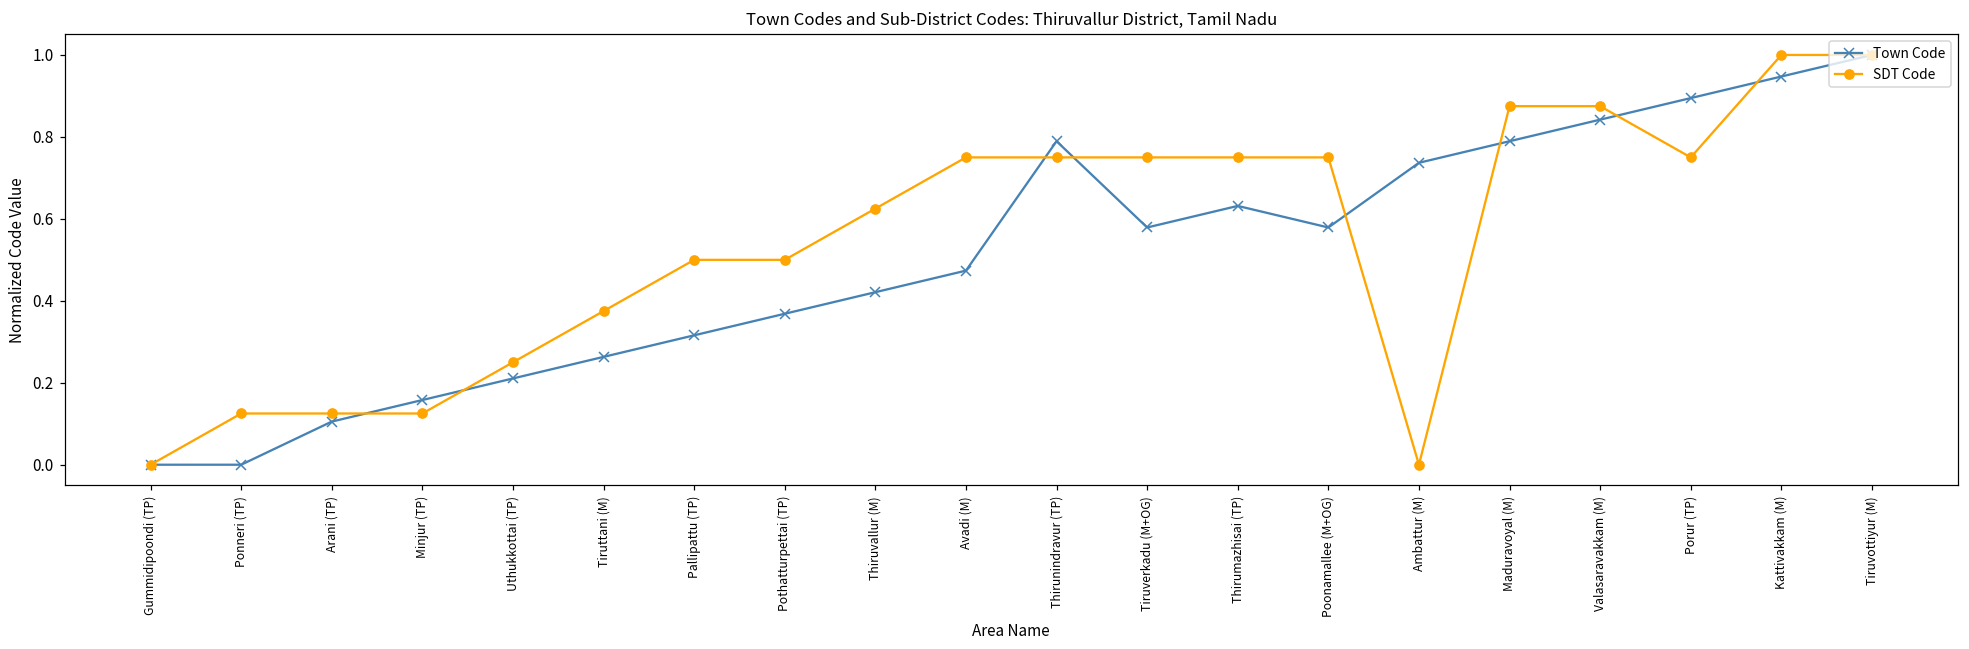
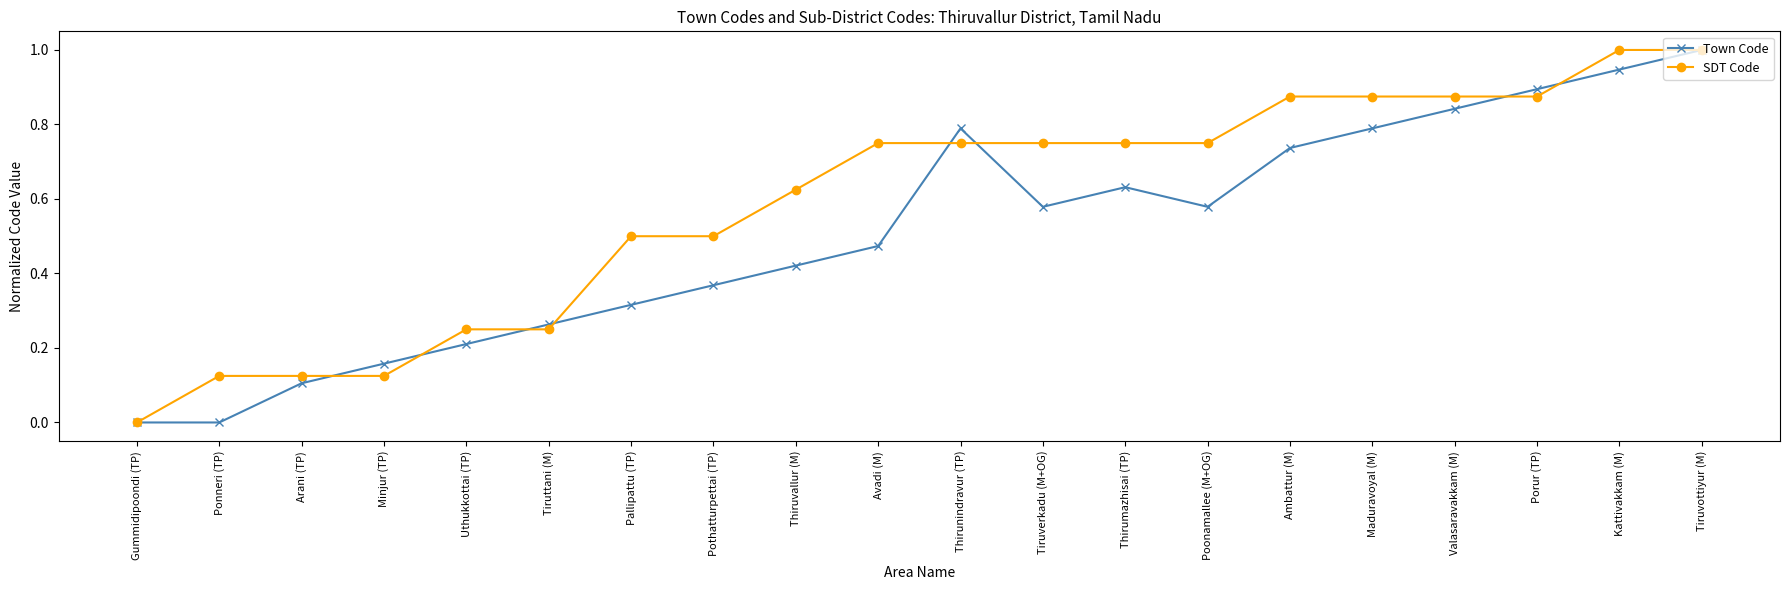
SDT Code, Tiruttani (M): 0.38 -> 0.25
SDT Code, Ambattur (M): 0.00 -> 0.88
SDT Code, Porur (TP): 0.75 -> 0.88
